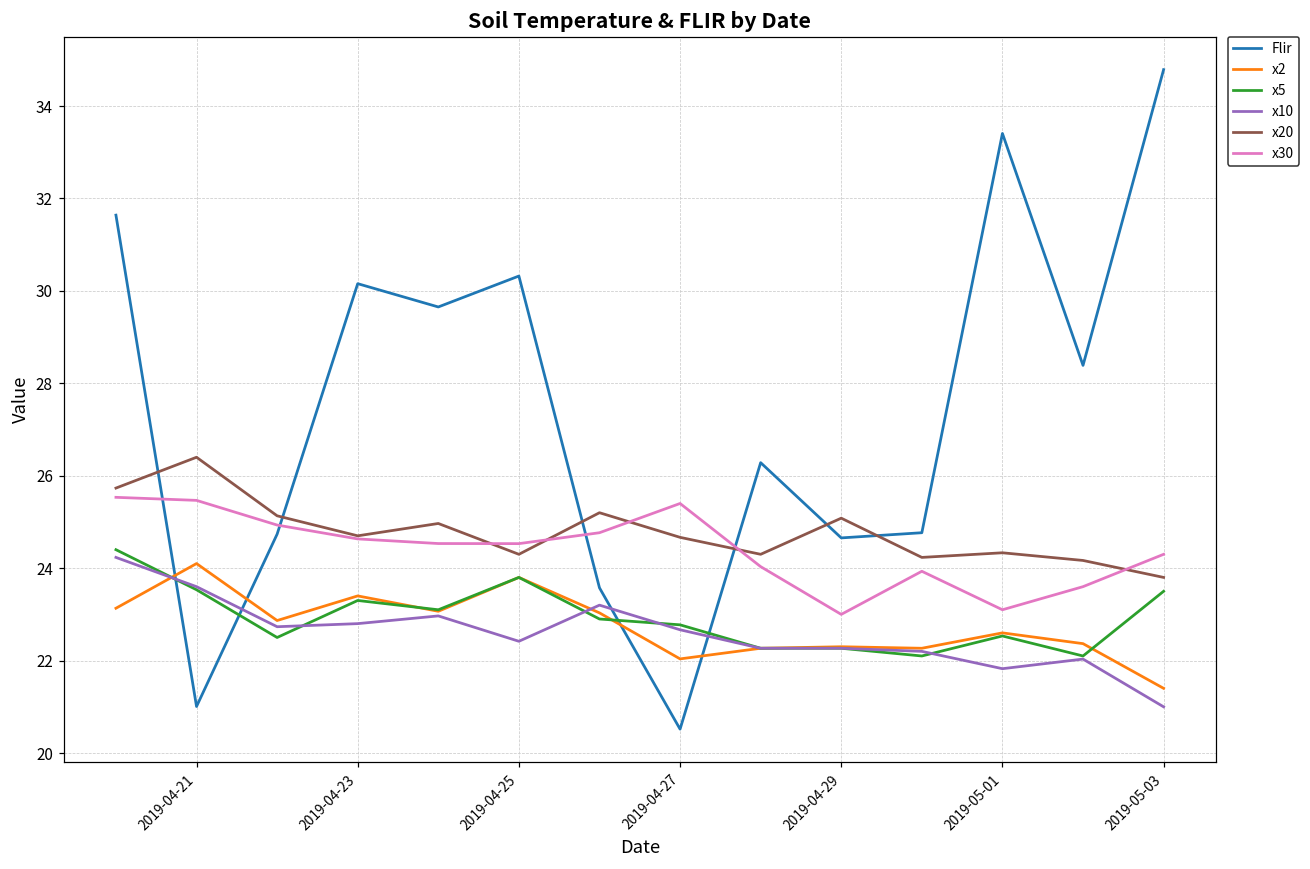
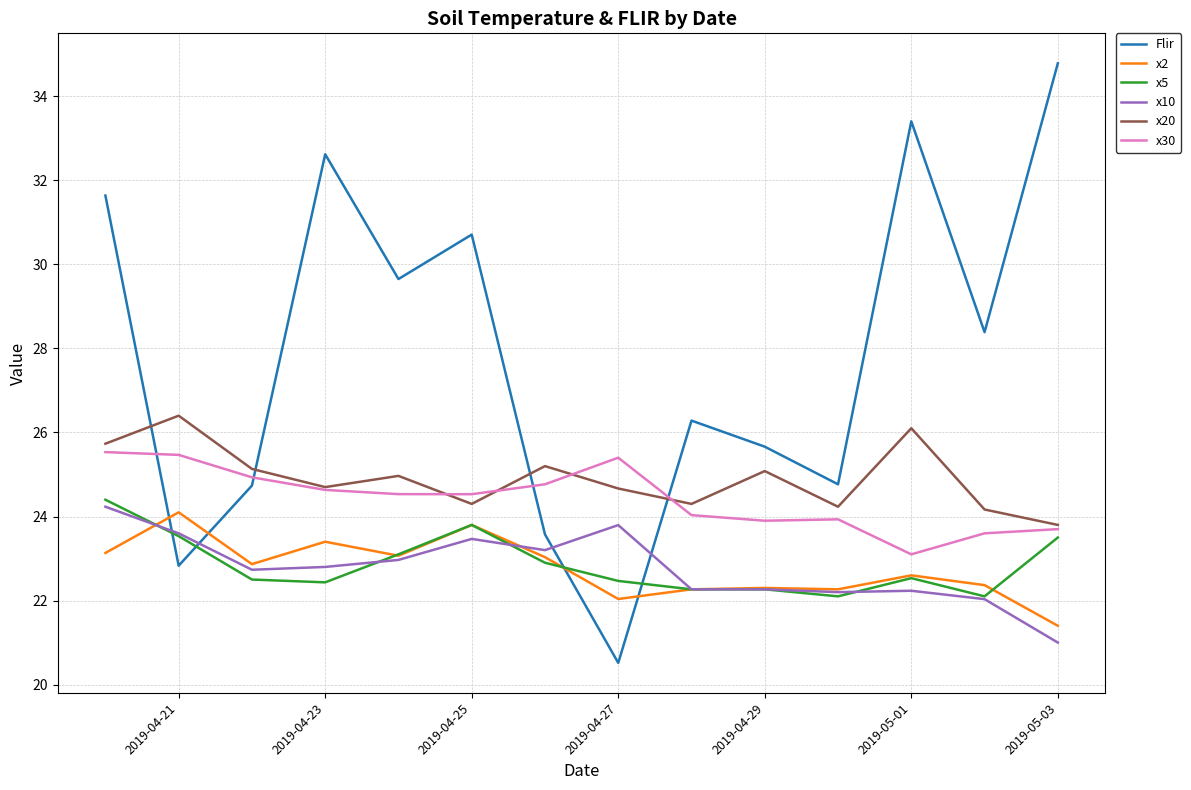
Flir, 2019-04-21: 21.0 -> 22.8
Flir, 2019-04-23: 30.2 -> 32.6
x5, 2019-04-23: 23.3 -> 22.4
Flir, 2019-04-25: 30.3 -> 30.7
x10, 2019-04-25: 22.4 -> 23.5
x5, 2019-04-27: 22.8 -> 22.5
x10, 2019-04-27: 22.7 -> 23.8
Flir, 2019-04-29: 24.7 -> 25.7
x30, 2019-04-29: 23.0 -> 23.9
x10, 2019-05-01: 21.8 -> 22.2
x20, 2019-05-01: 24.3 -> 26.1
x30, 2019-05-03: 24.3 -> 23.7
